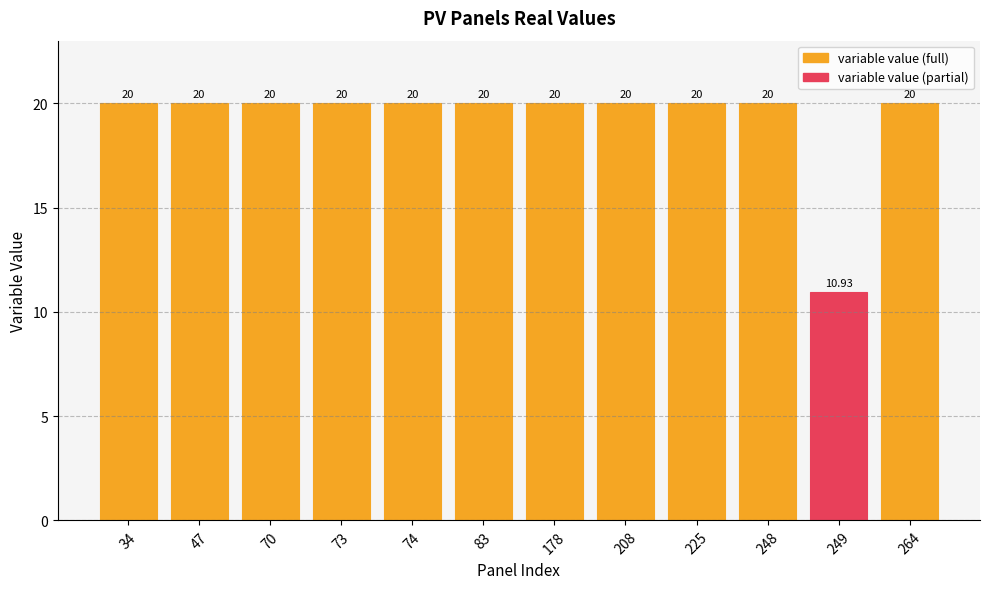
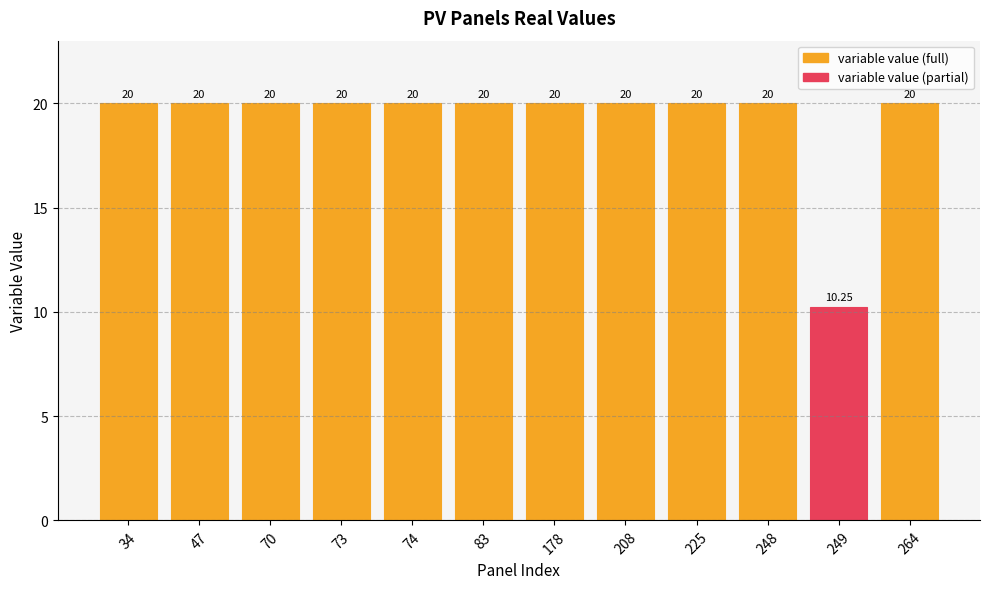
249: 10.93 -> 10.25
